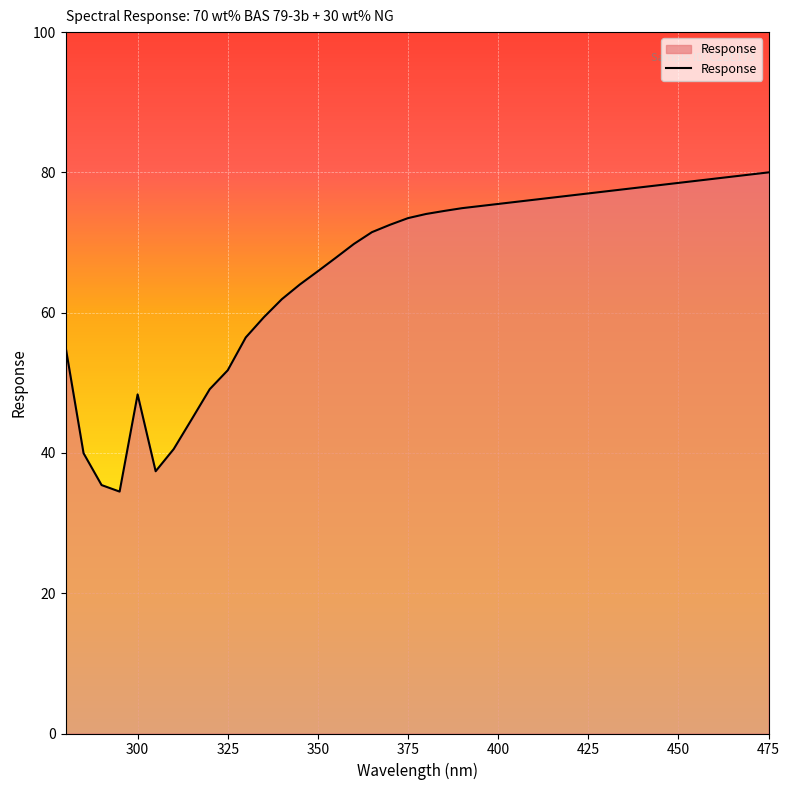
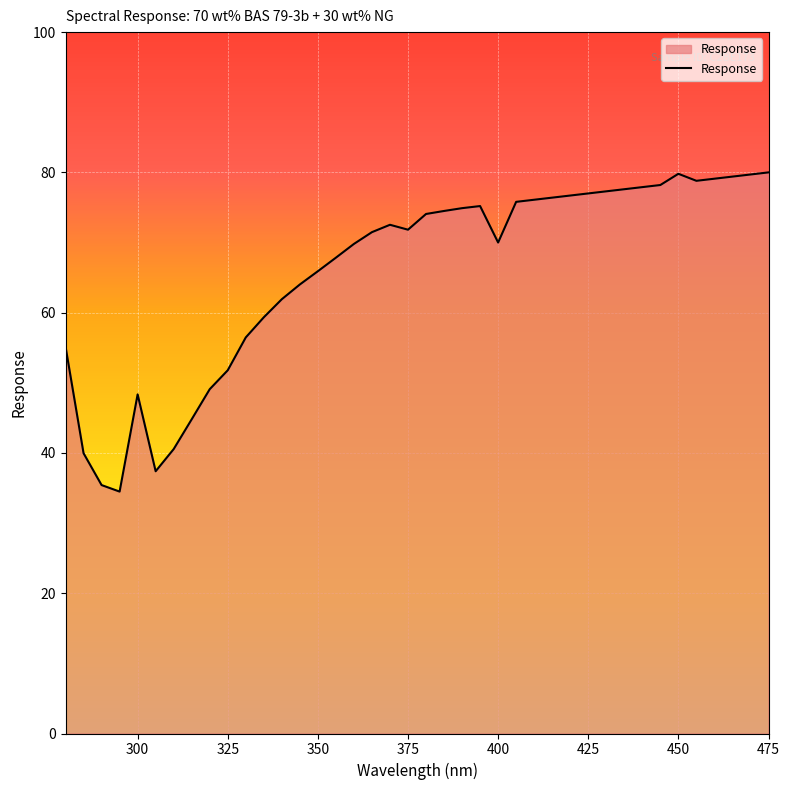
375: 73 -> 72
400: 76 -> 70
450: 79 -> 80
